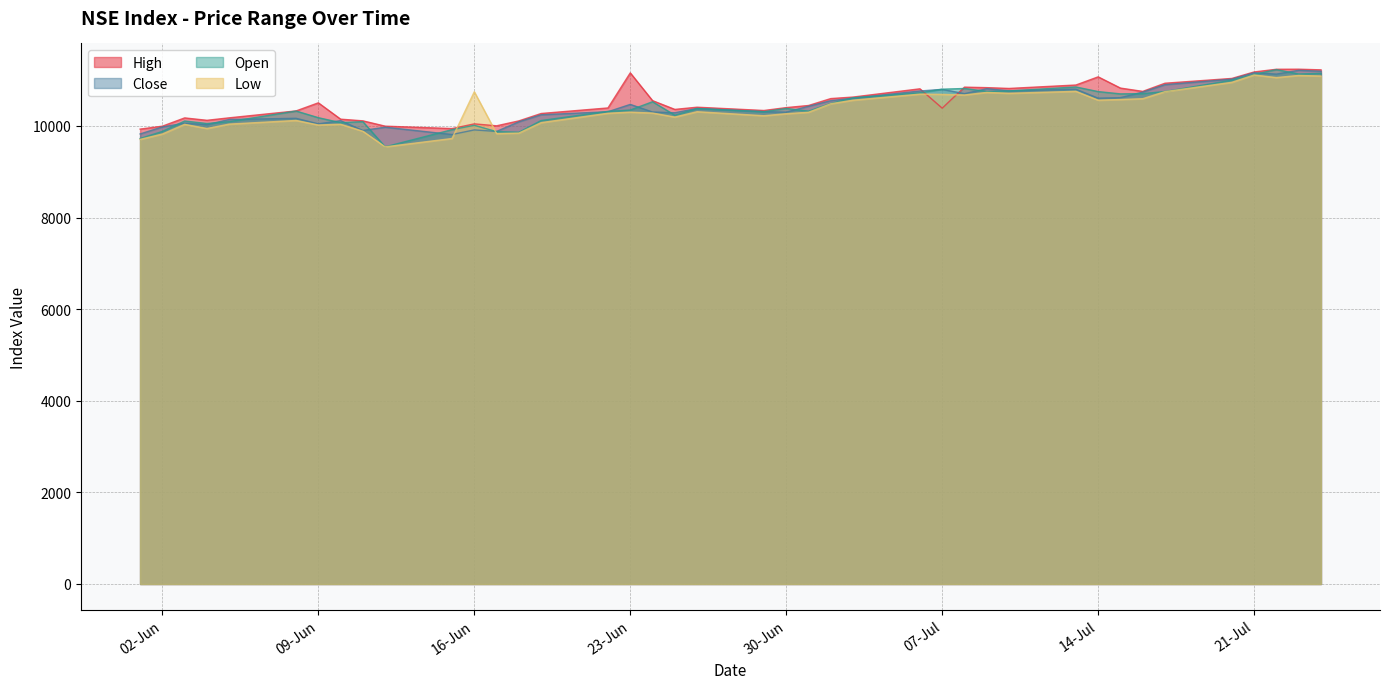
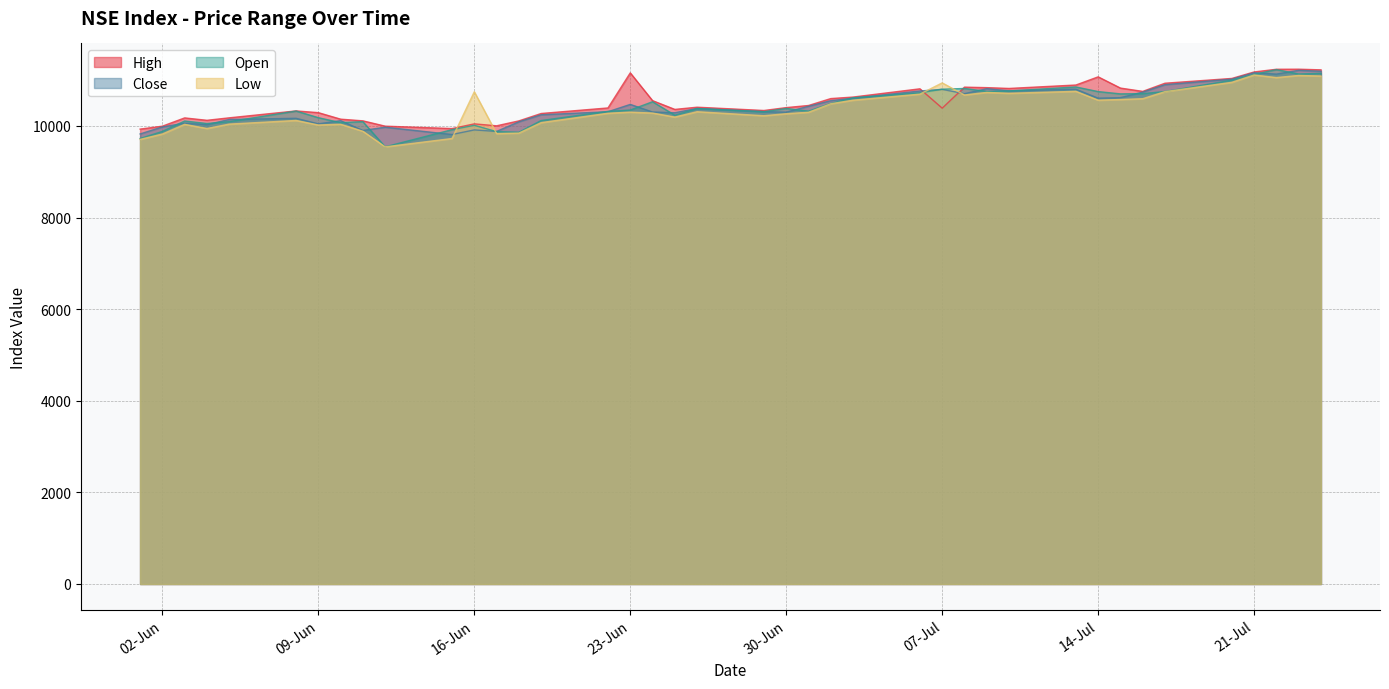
High, 09-Jun: 10500 -> 10300
Low, 07-Jul: 10700 -> 10900
